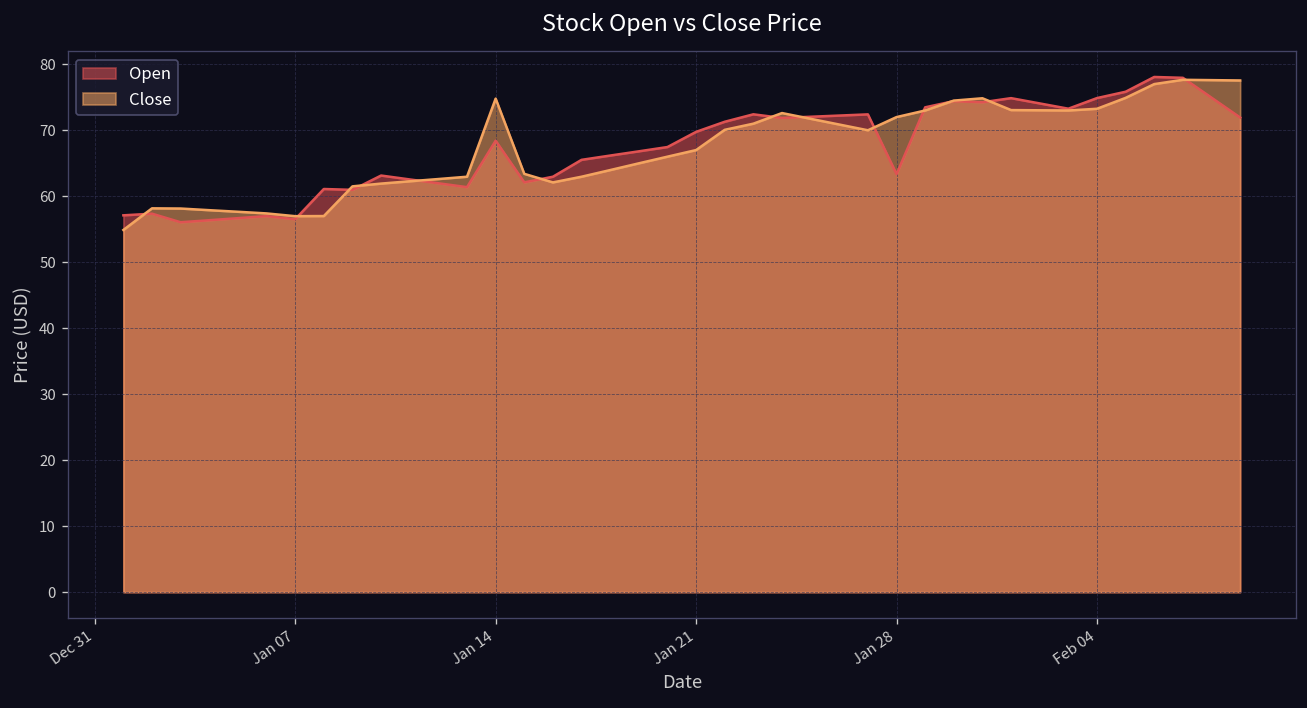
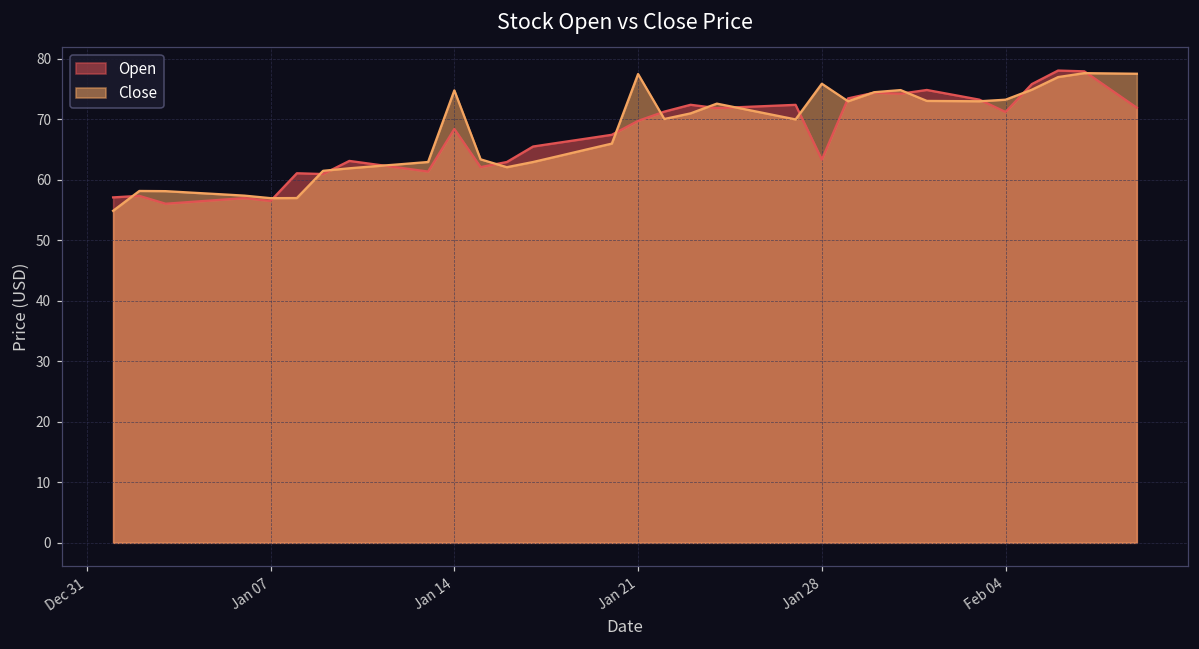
Close, Jan 21: 67 -> 78
Close, Jan 28: 72 -> 76
Open, Feb 04: 75 -> 71
